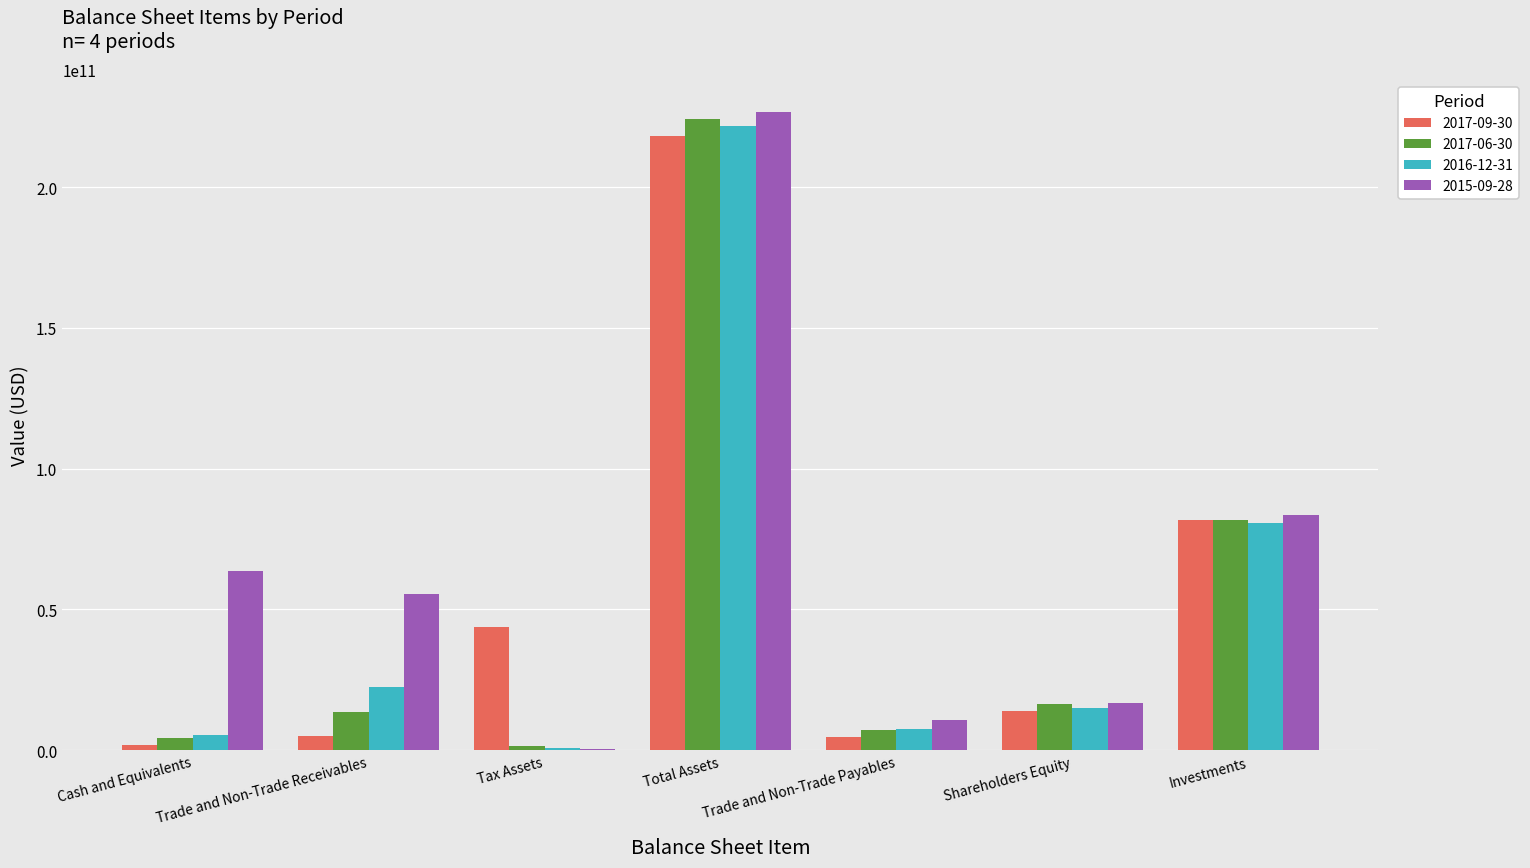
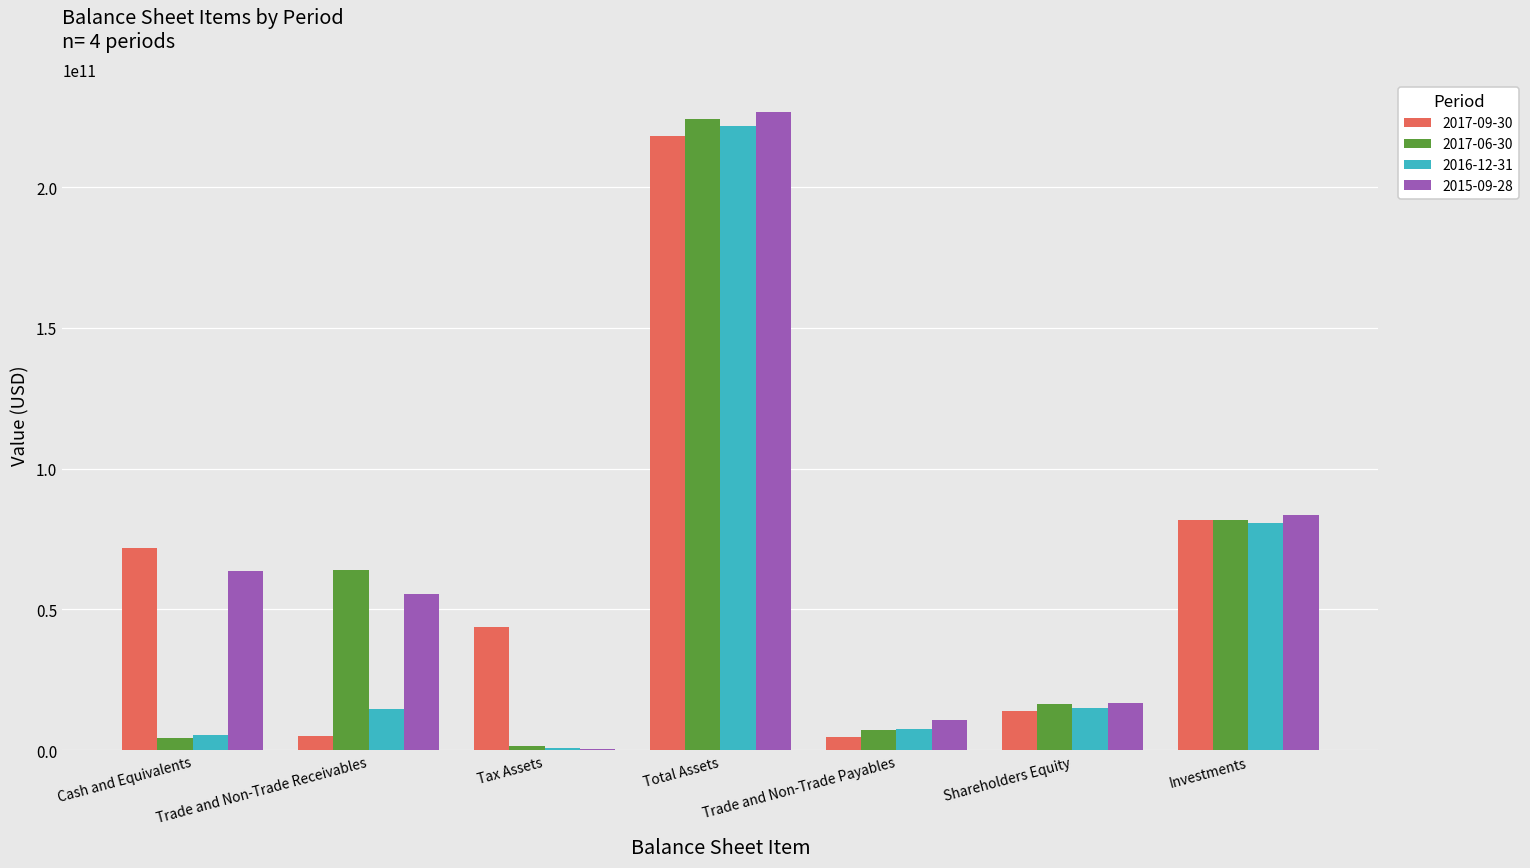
2017-09-30, Cash and Equivalents: 2000000000 -> 72000000000
2017-06-30, Trade and Non-Trade Receivables: 13000000000 -> 64000000000
2016-12-31, Trade and Non-Trade Receivables: 23000000000 -> 15000000000
